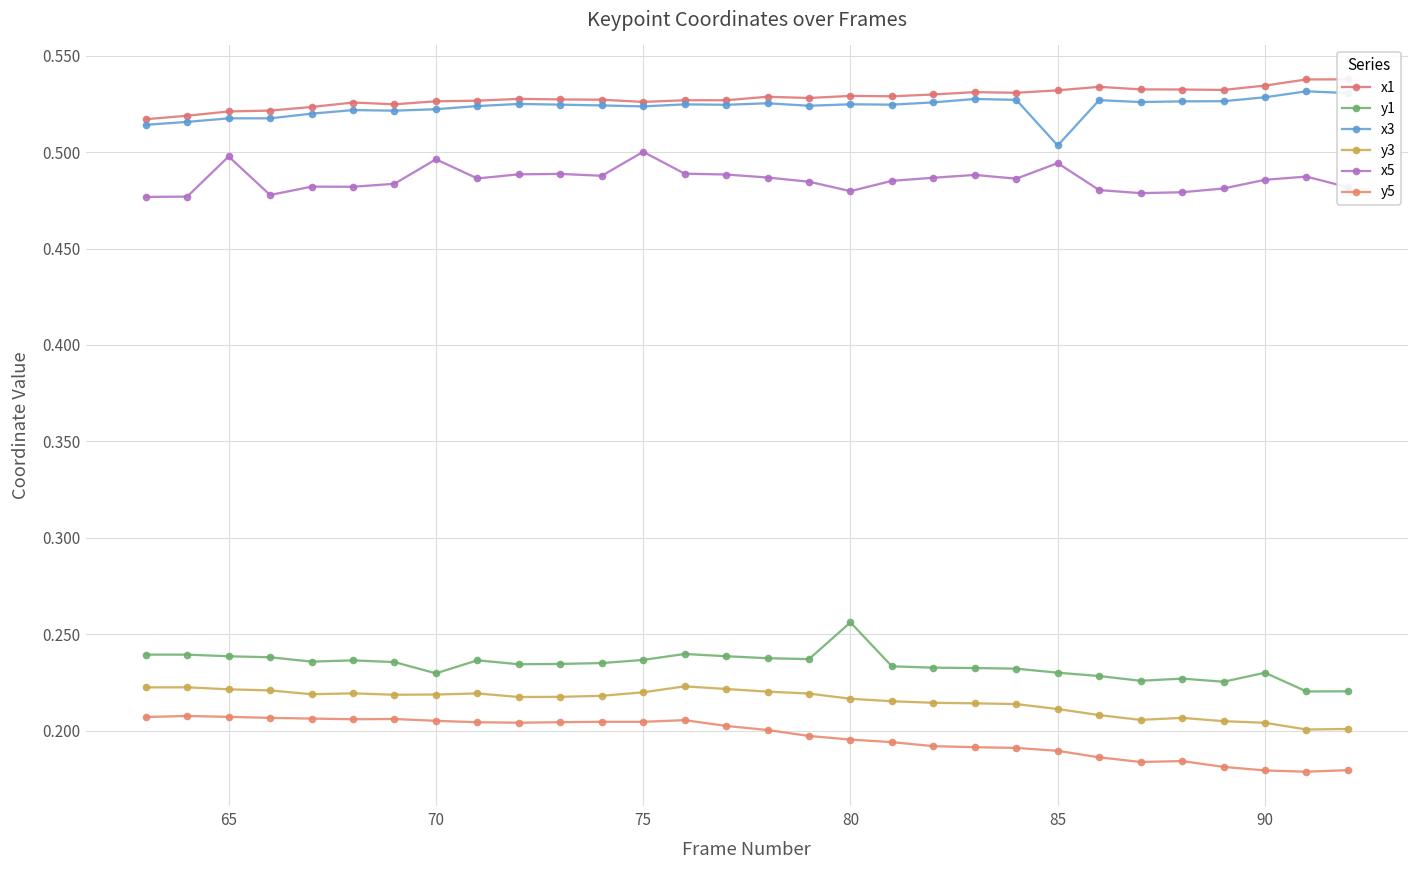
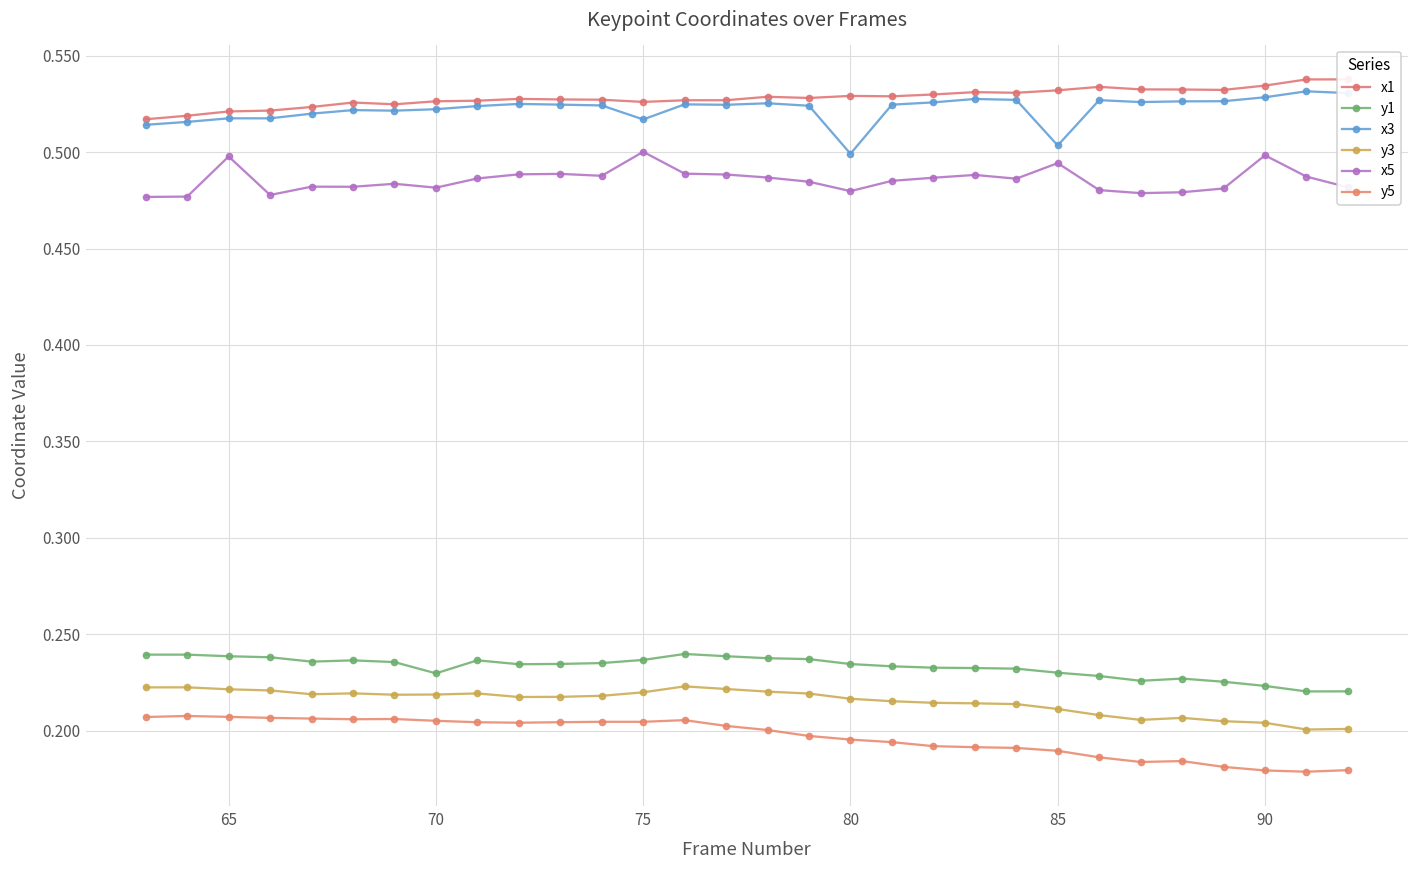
x5, 70: 0.496 -> 0.482
x3, 75: 0.524 -> 0.517
y1, 80: 0.256 -> 0.235
x3, 80: 0.525 -> 0.499
y1, 90: 0.230 -> 0.223
x5, 90: 0.486 -> 0.498
